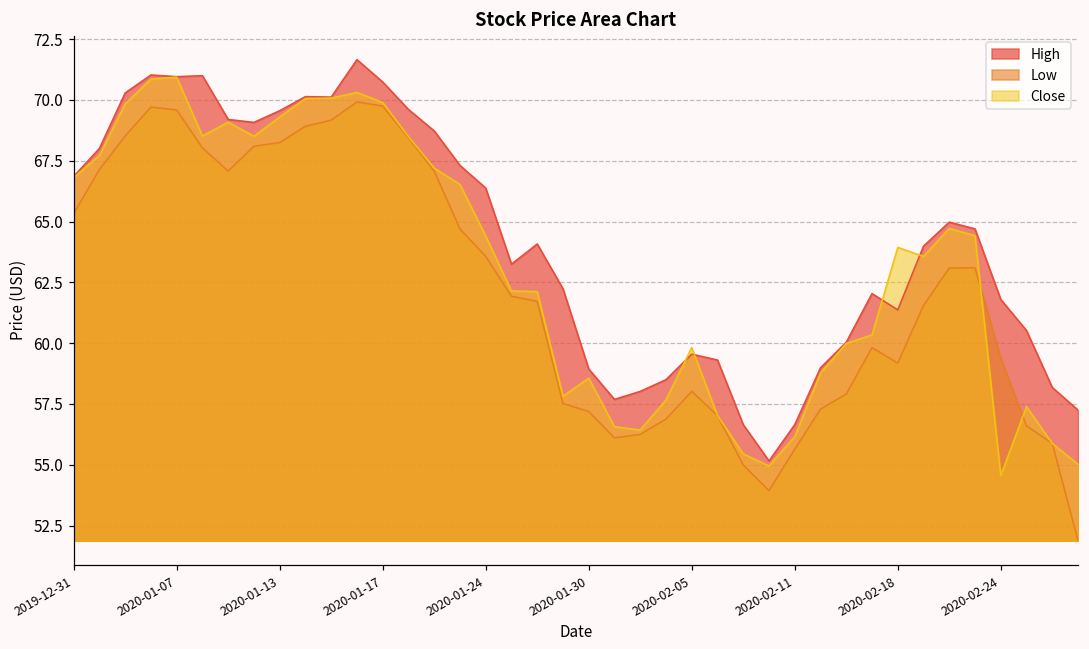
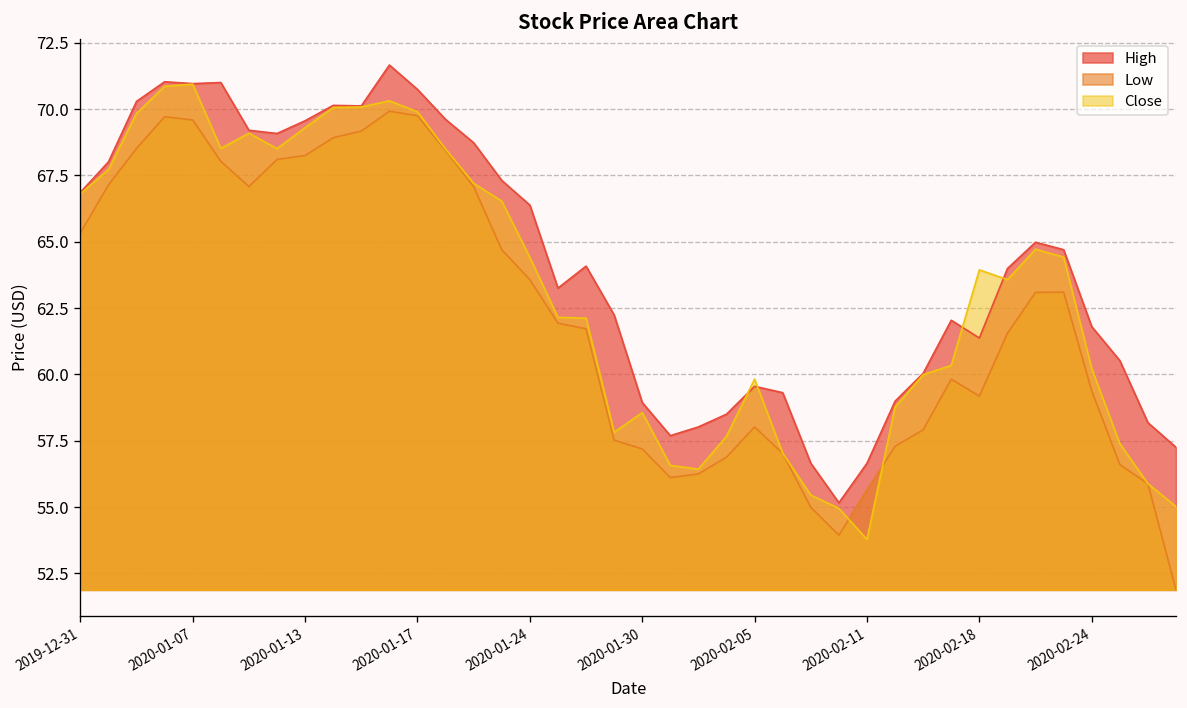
Close, 2020-02-11: 56.2 -> 53.8
Close, 2020-02-24: 54.6 -> 60.2
